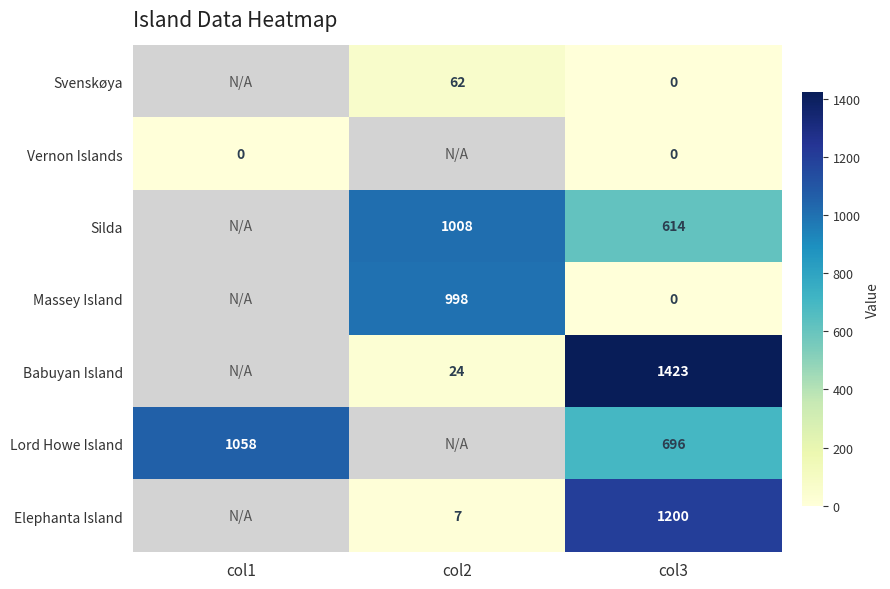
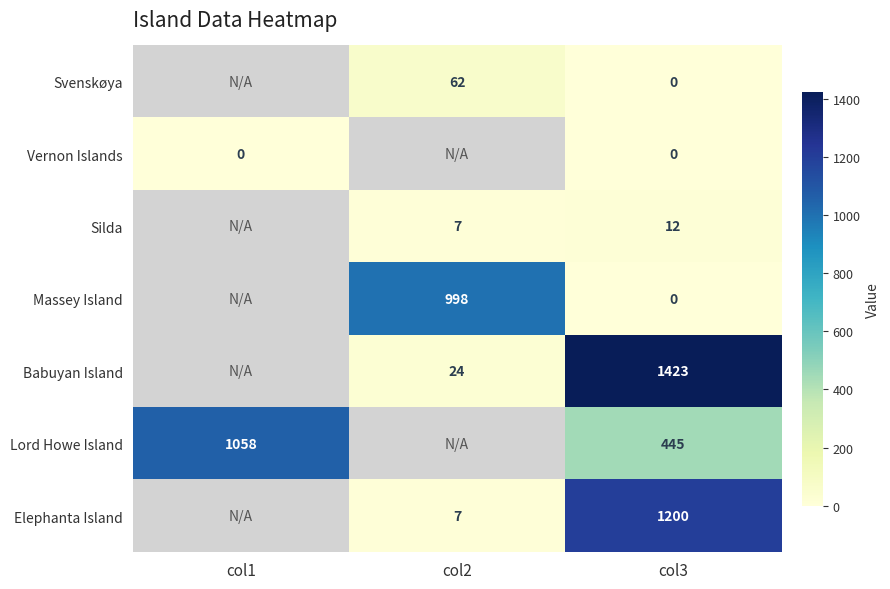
Silda, col2: 1008 -> 7
Silda, col3: 614 -> 12
Lord Howe Island, col3: 696 -> 445
